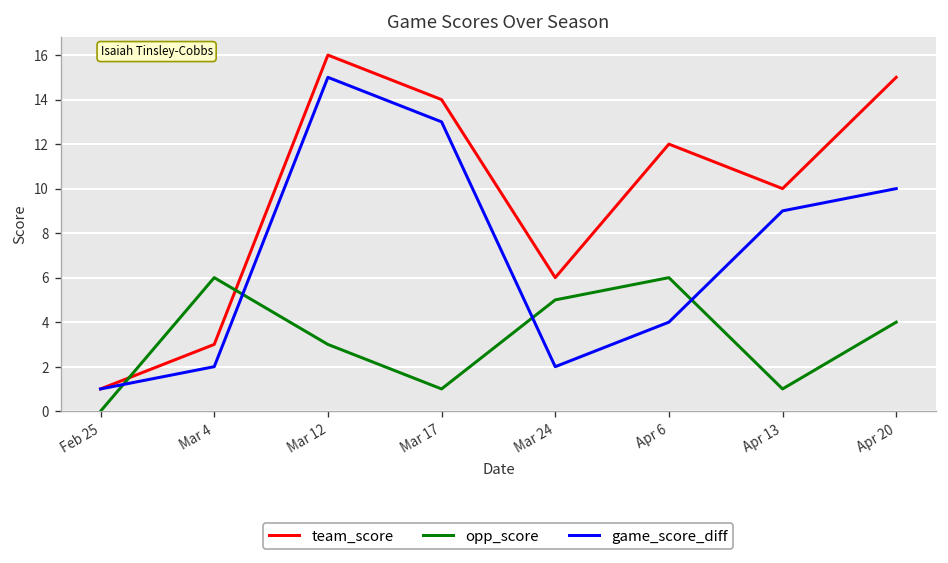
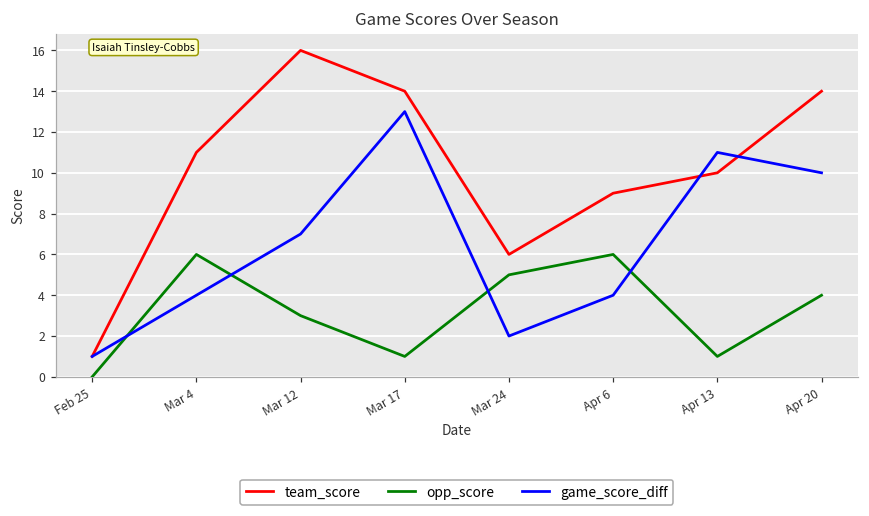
team_score, Mar 4: 3 -> 11
game_score_diff, Mar 4: 2 -> 4
game_score_diff, Mar 12: 15 -> 7
team_score, Apr 6: 12 -> 9
game_score_diff, Apr 13: 9 -> 11
team_score, Apr 20: 15 -> 14
